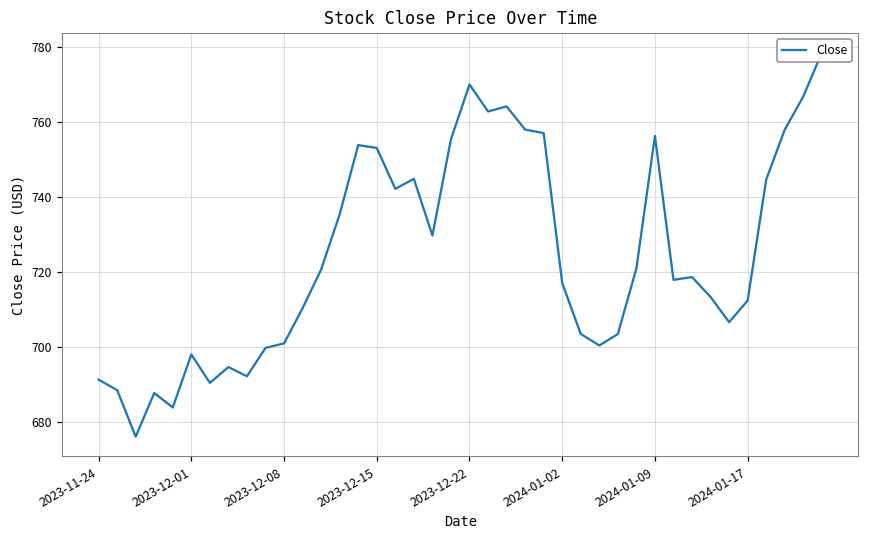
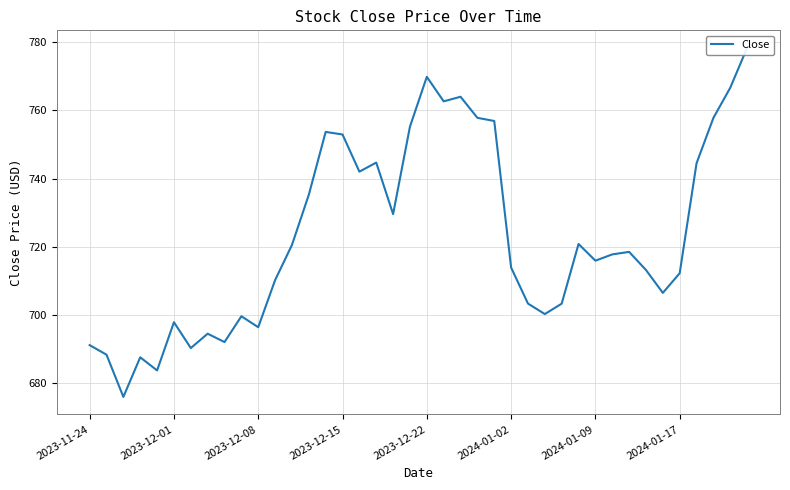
2023-12-08: 701 -> 696
2024-01-02: 717 -> 714
2024-01-09: 756 -> 716
